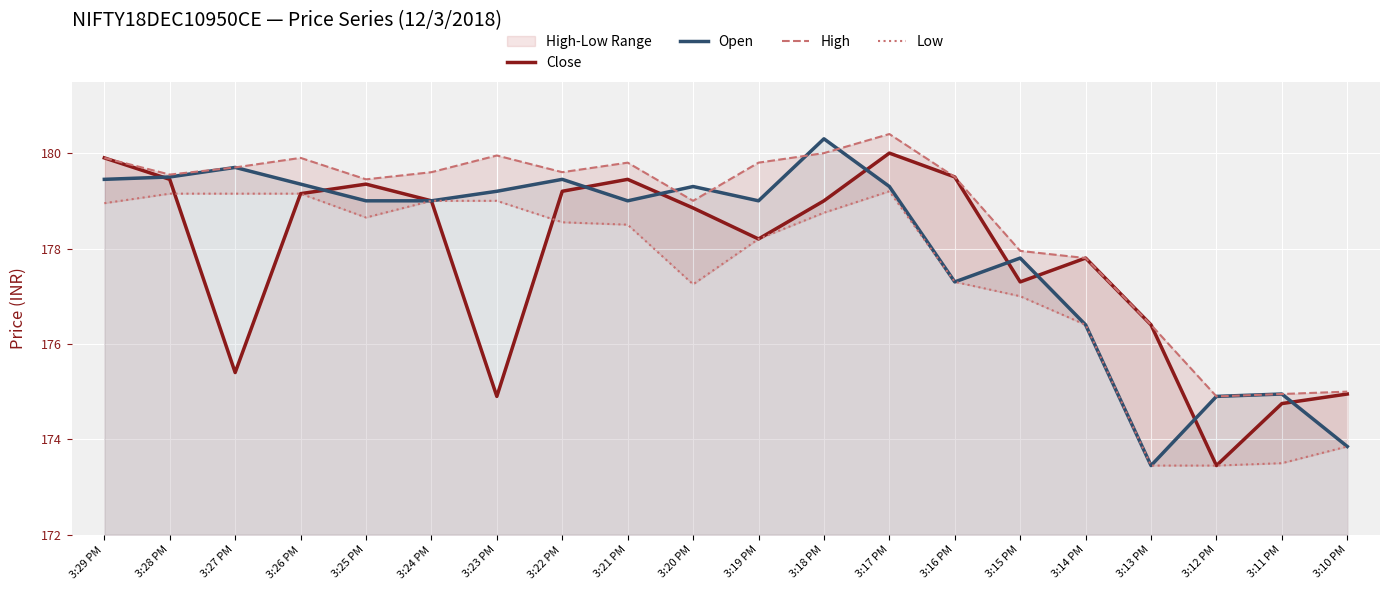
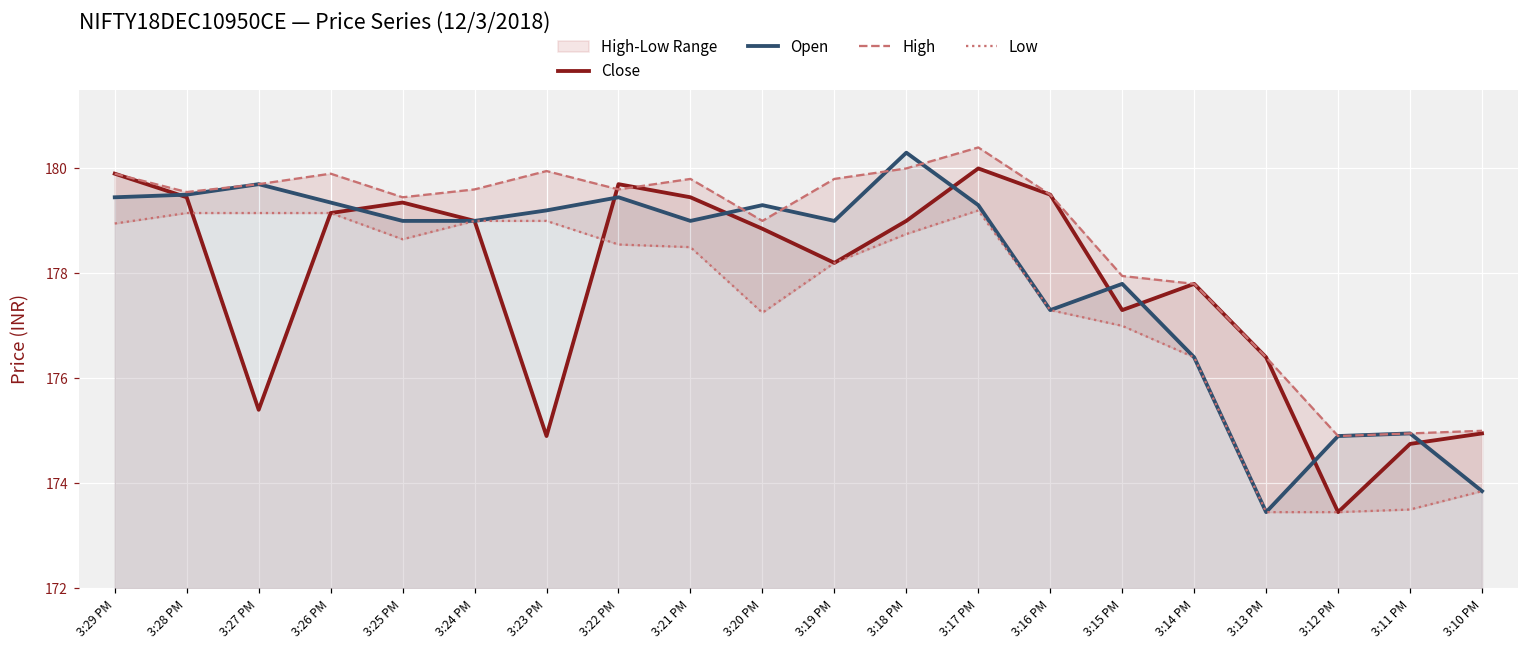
Close, 3:22 PM: 179.2 -> 179.7
